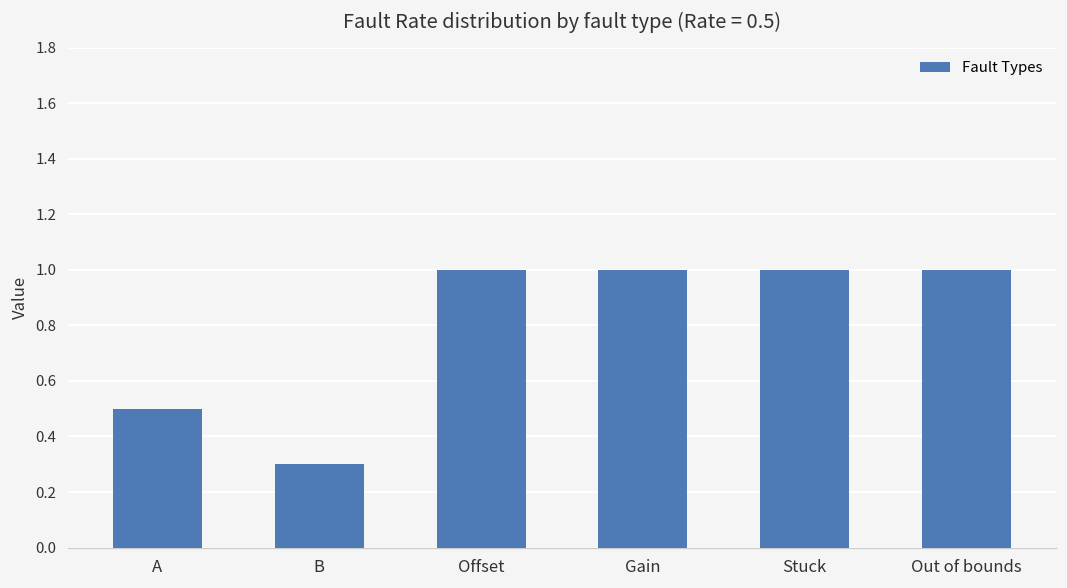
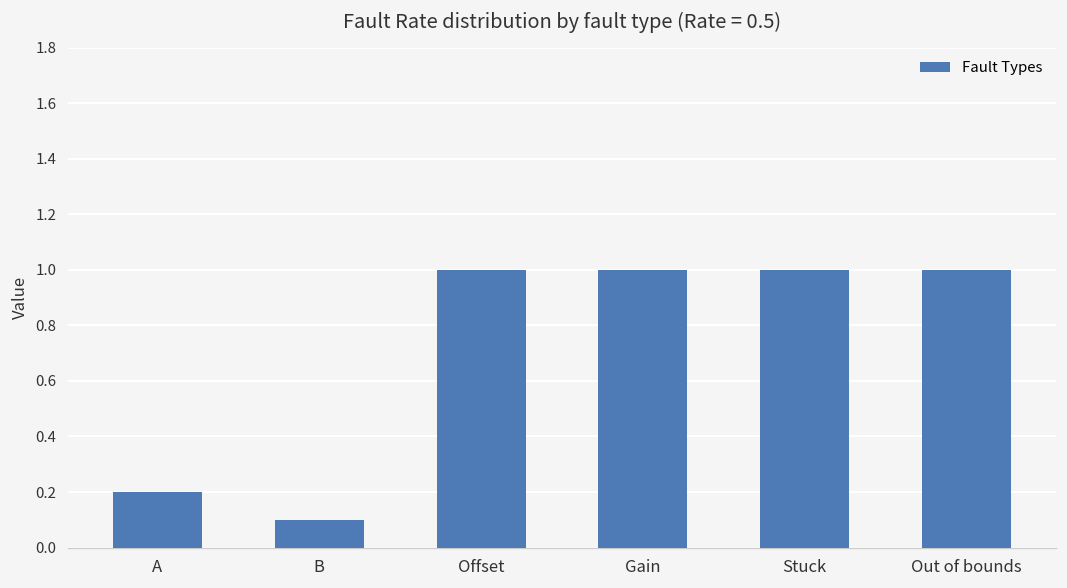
A: 0.5 -> 0.2
B: 0.3 -> 0.1
